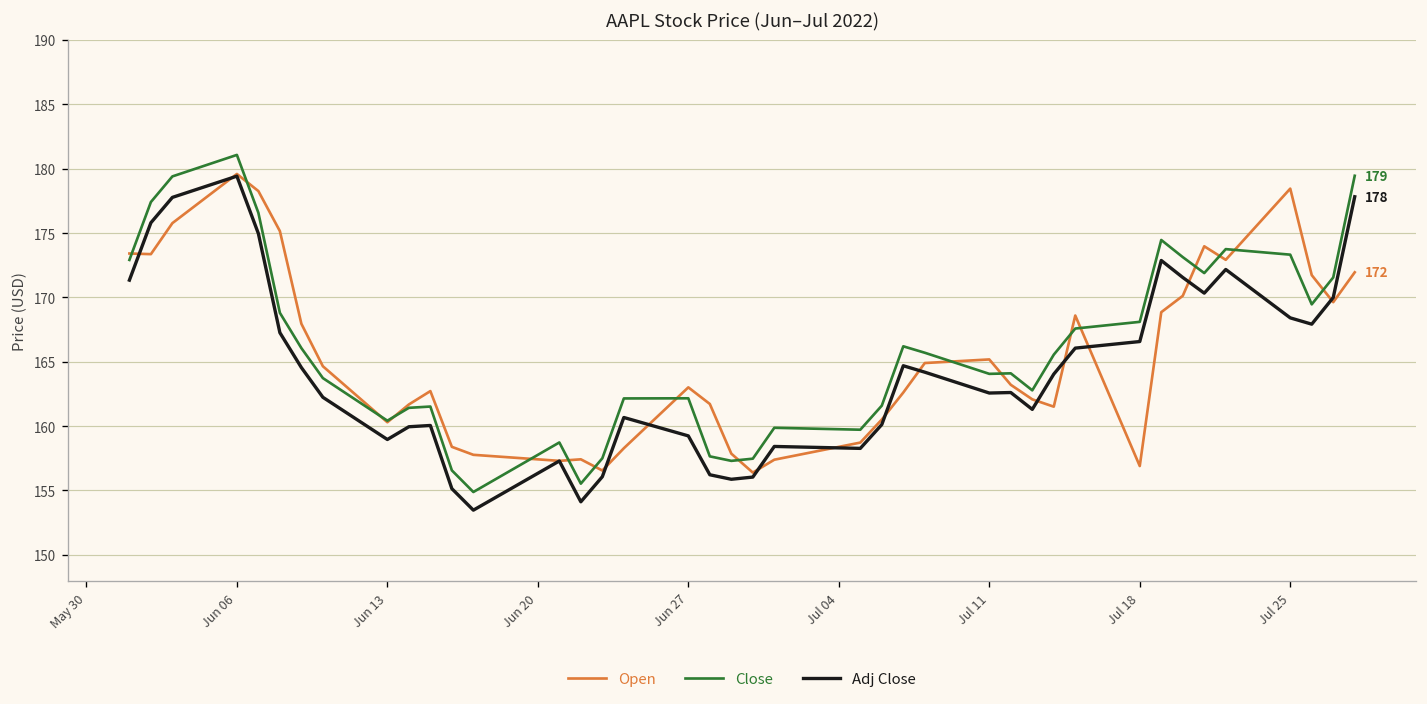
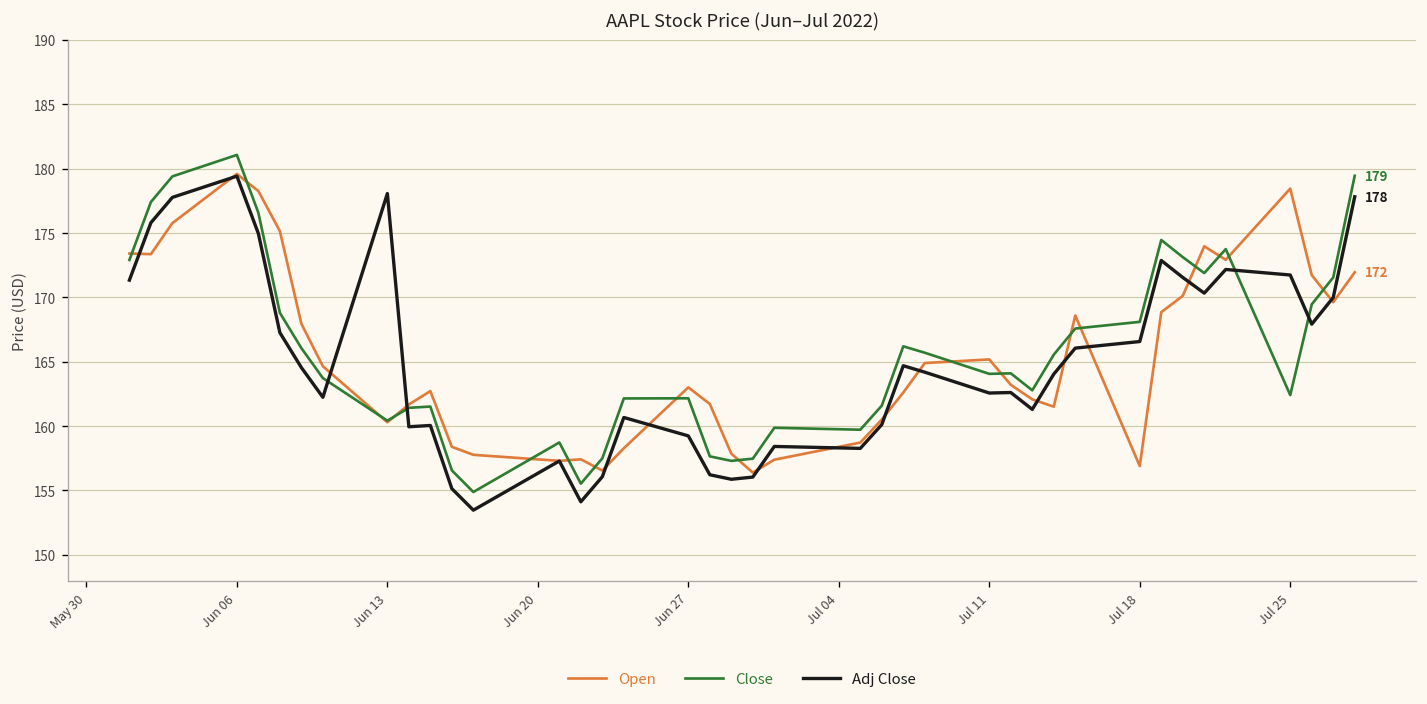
Adj Close, Jun 13: 159.0 -> 178.1
Close, Jul 25: 173.3 -> 162.4
Adj Close, Jul 25: 168.4 -> 171.7
